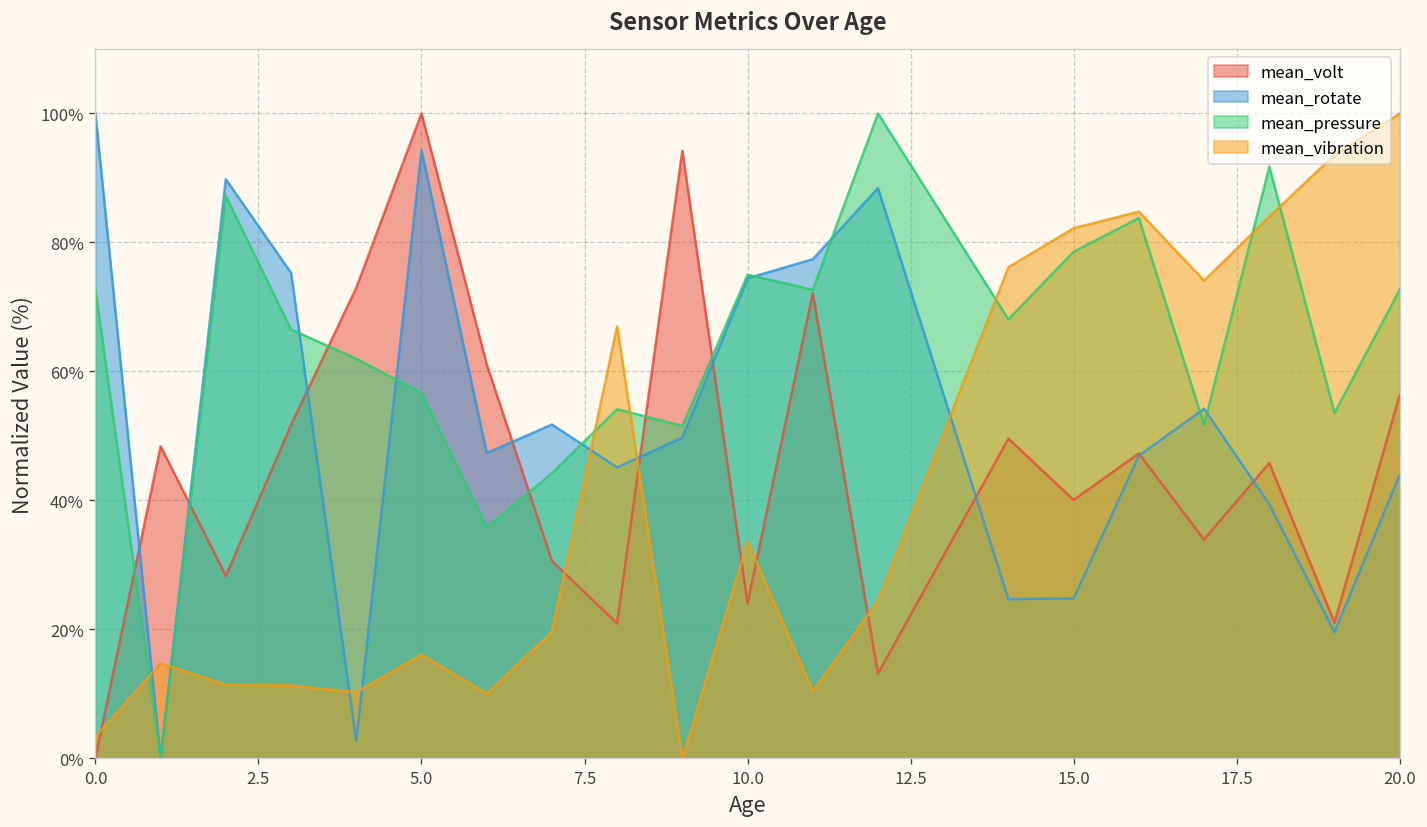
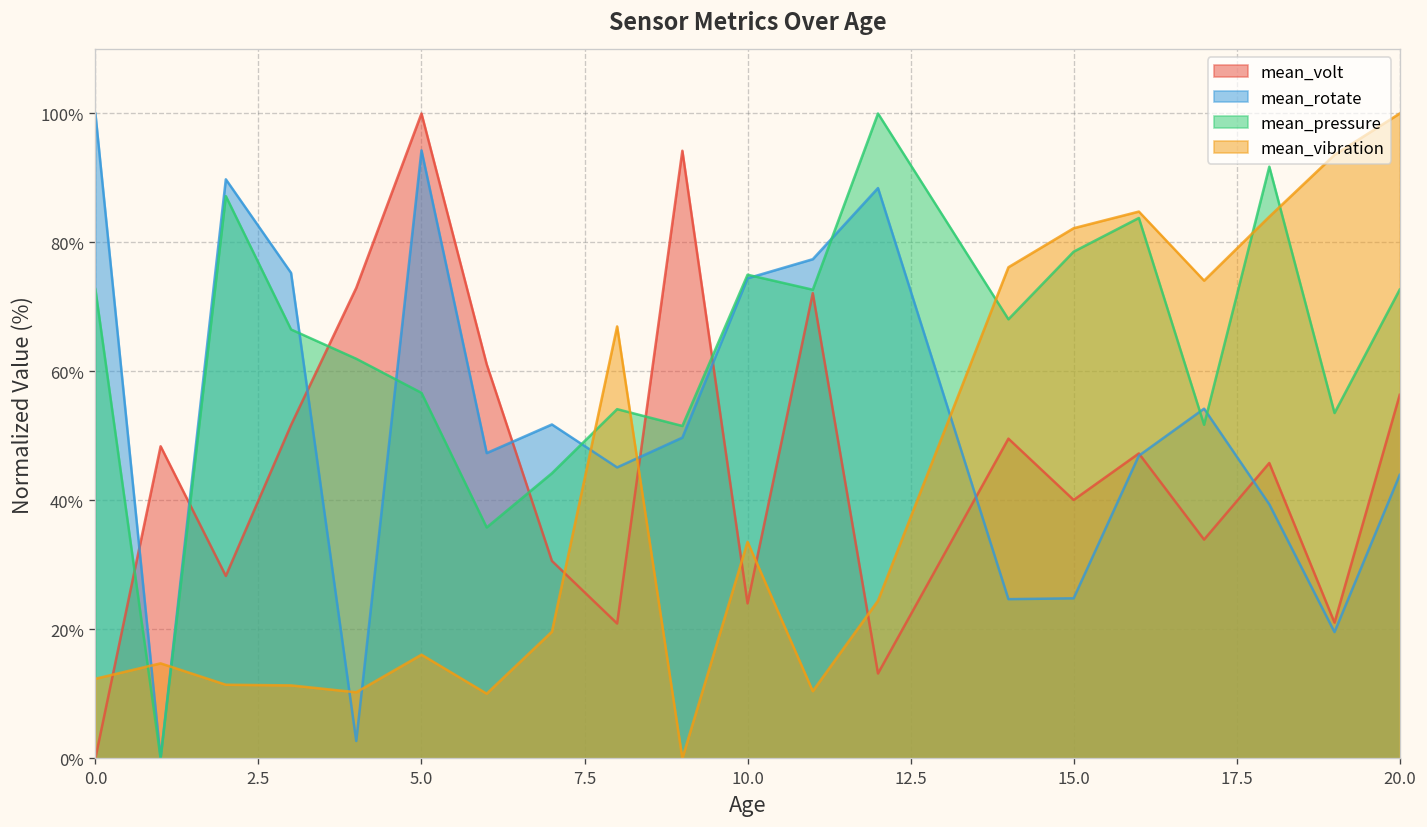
mean_vibration, 0.0: 3% -> 12%
